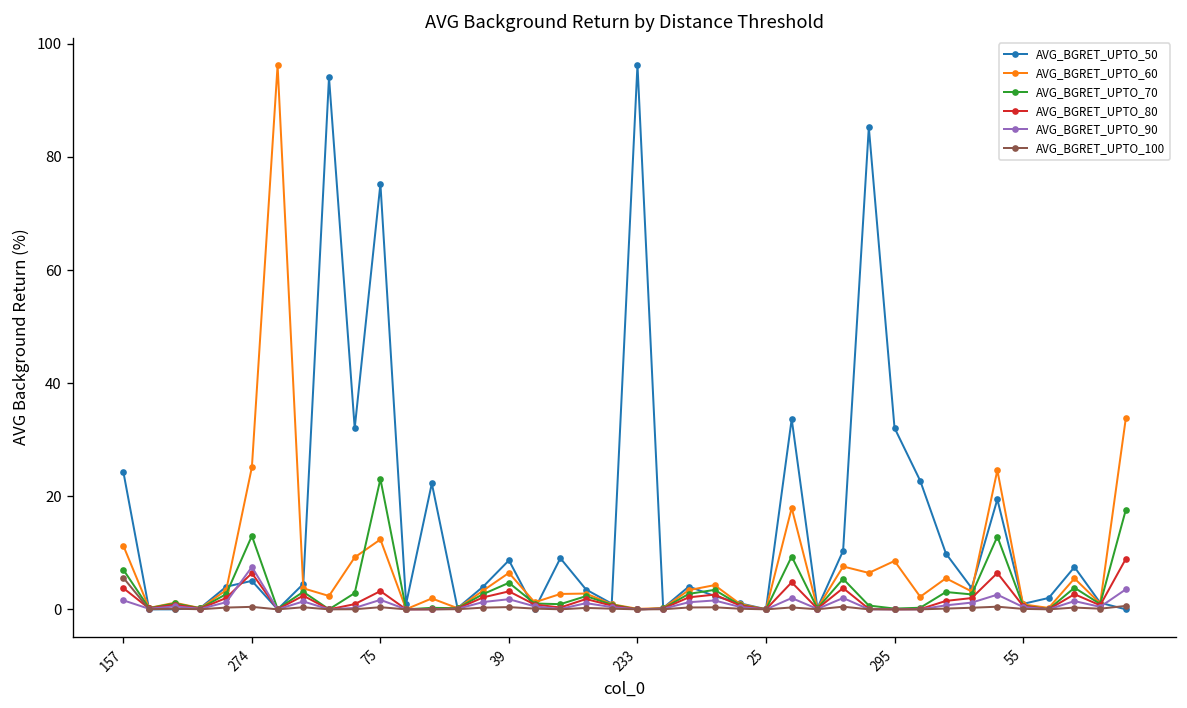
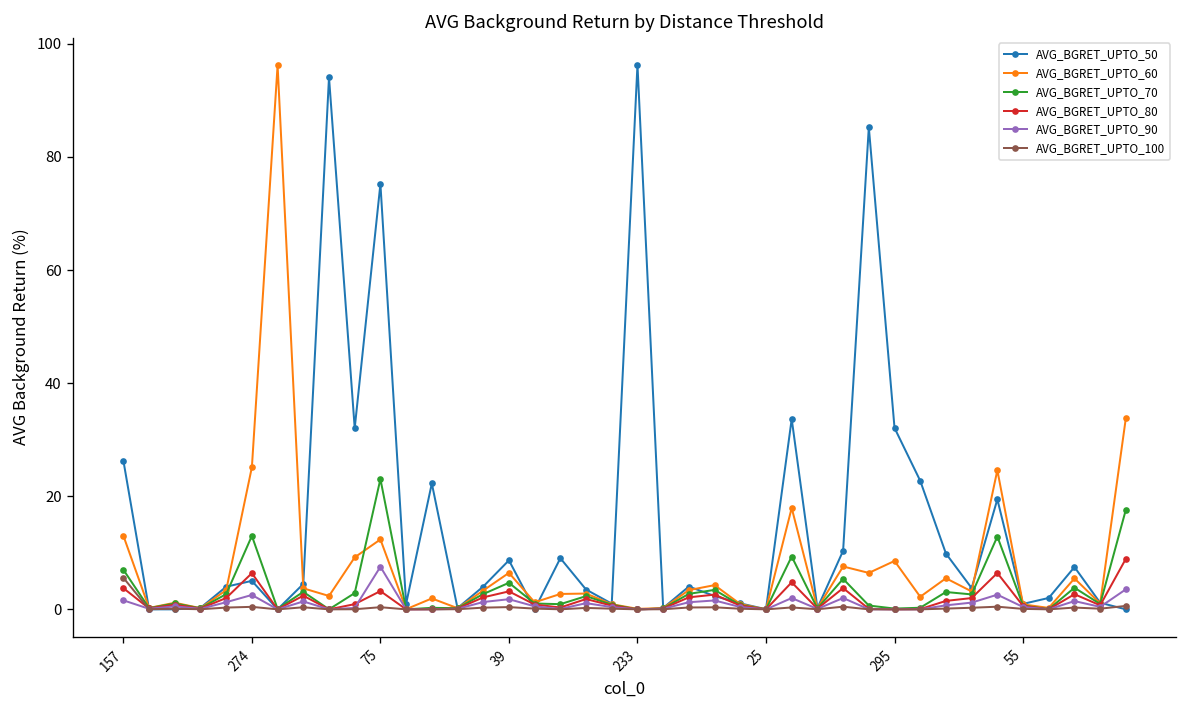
AVG_BGRET_UPTO_50, 157: 24 -> 26
AVG_BGRET_UPTO_60, 157: 11 -> 13
AVG_BGRET_UPTO_90, 274: 7 -> 3
AVG_BGRET_UPTO_90, 75: 2 -> 8
